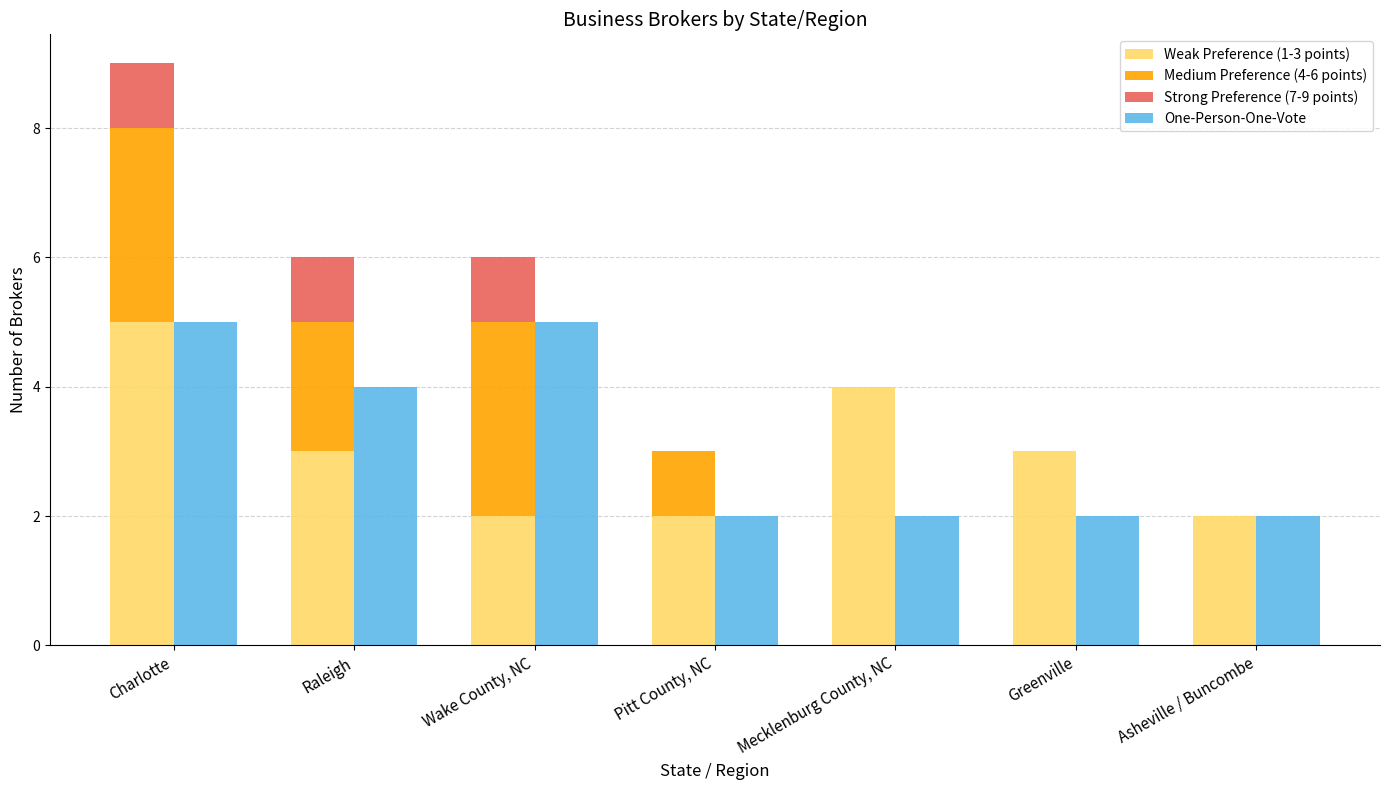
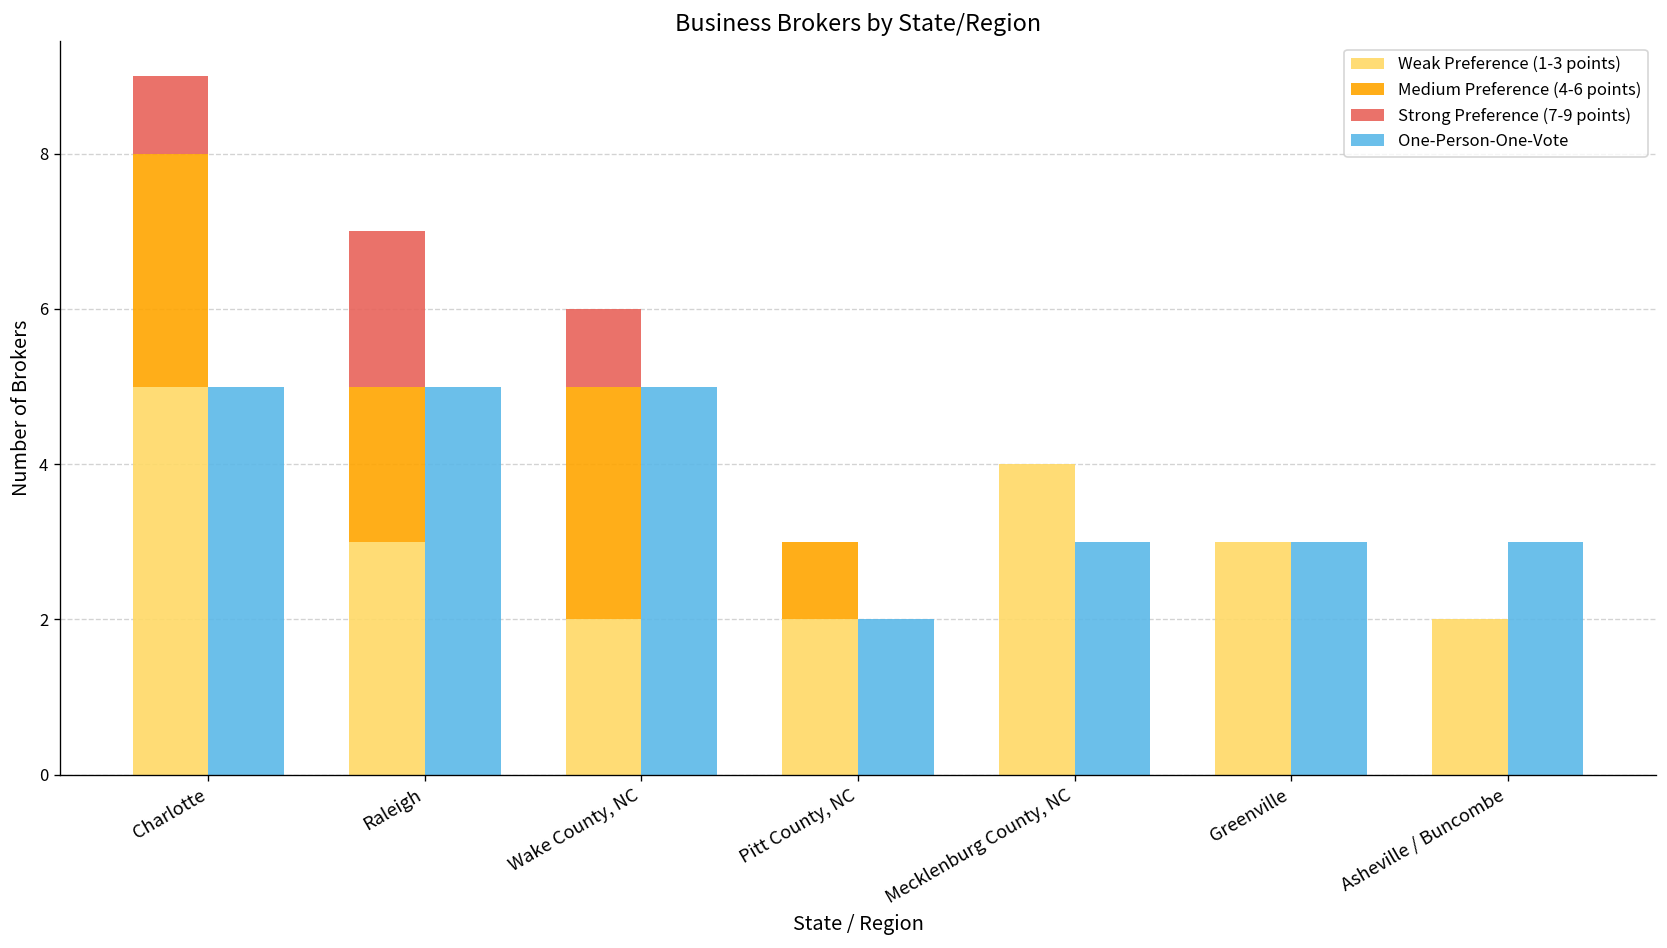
Strong Preference (7-9 points), Raleigh: 1 -> 2
One-Person-One-Vote, Raleigh: 4 -> 5
One-Person-One-Vote, Mecklenburg County, NC: 2 -> 3
One-Person-One-Vote, Greenville: 2 -> 3
One-Person-One-Vote, Asheville / Buncombe: 2 -> 3
